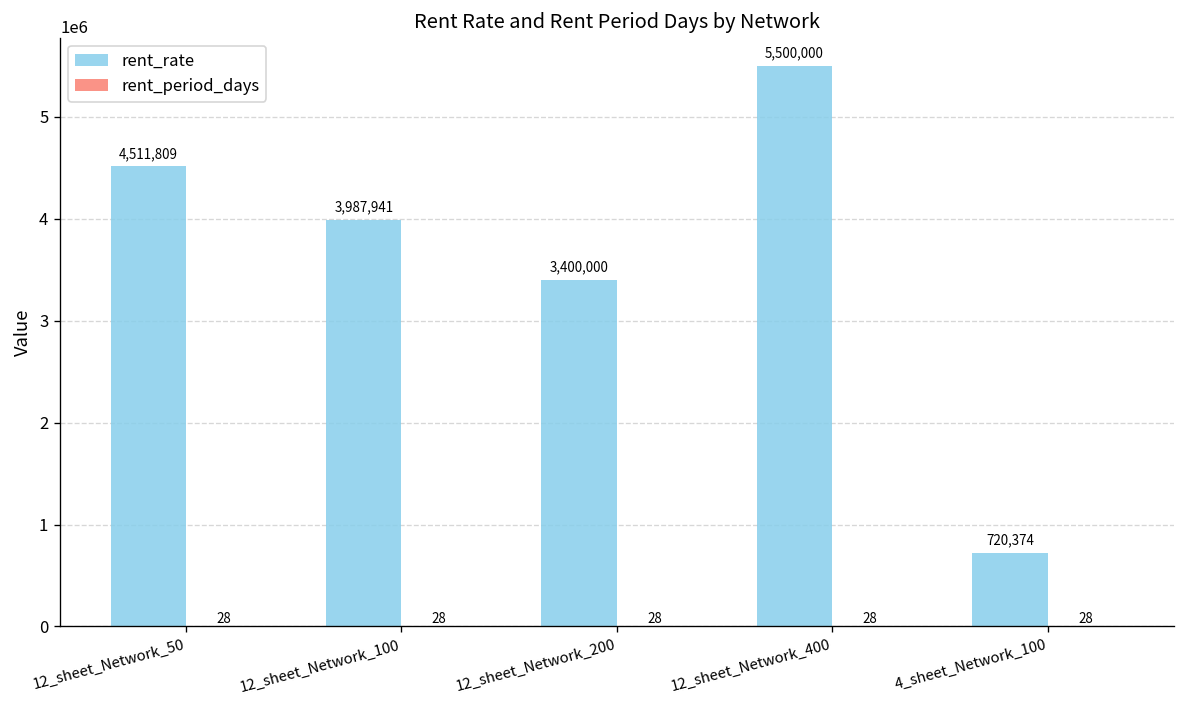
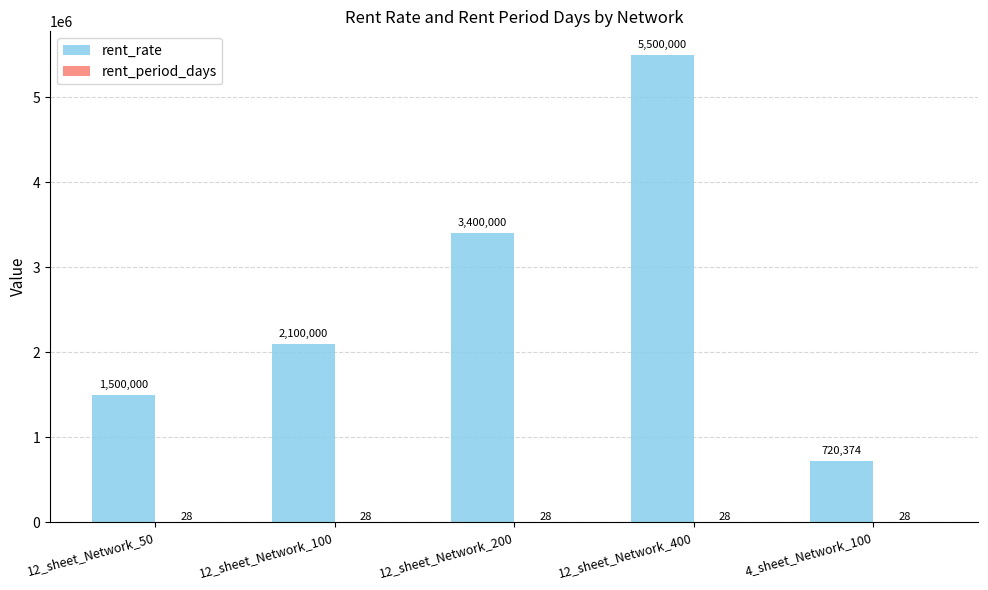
rent_rate, 12_sheet_Network_50: 4,511,809 -> 1,500,000
rent_rate, 12_sheet_Network_100: 3,987,941 -> 2,100,000
